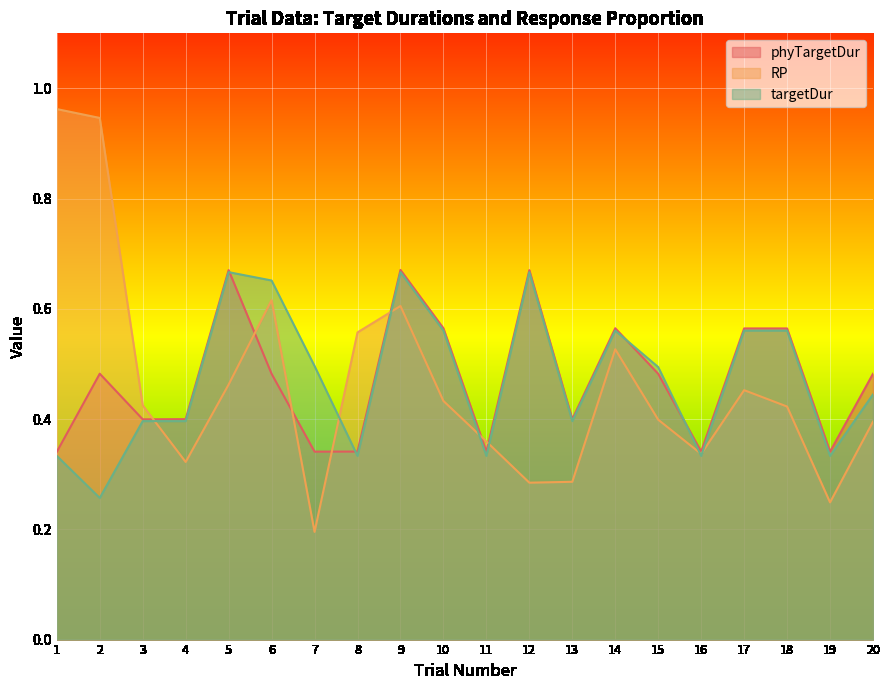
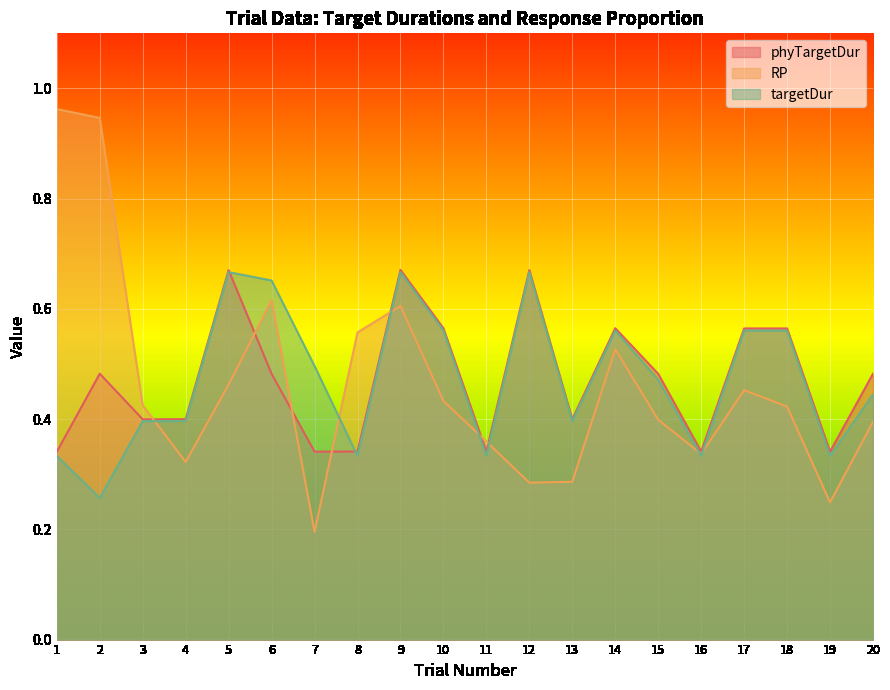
targetDur, 15: 0.49 -> 0.47
